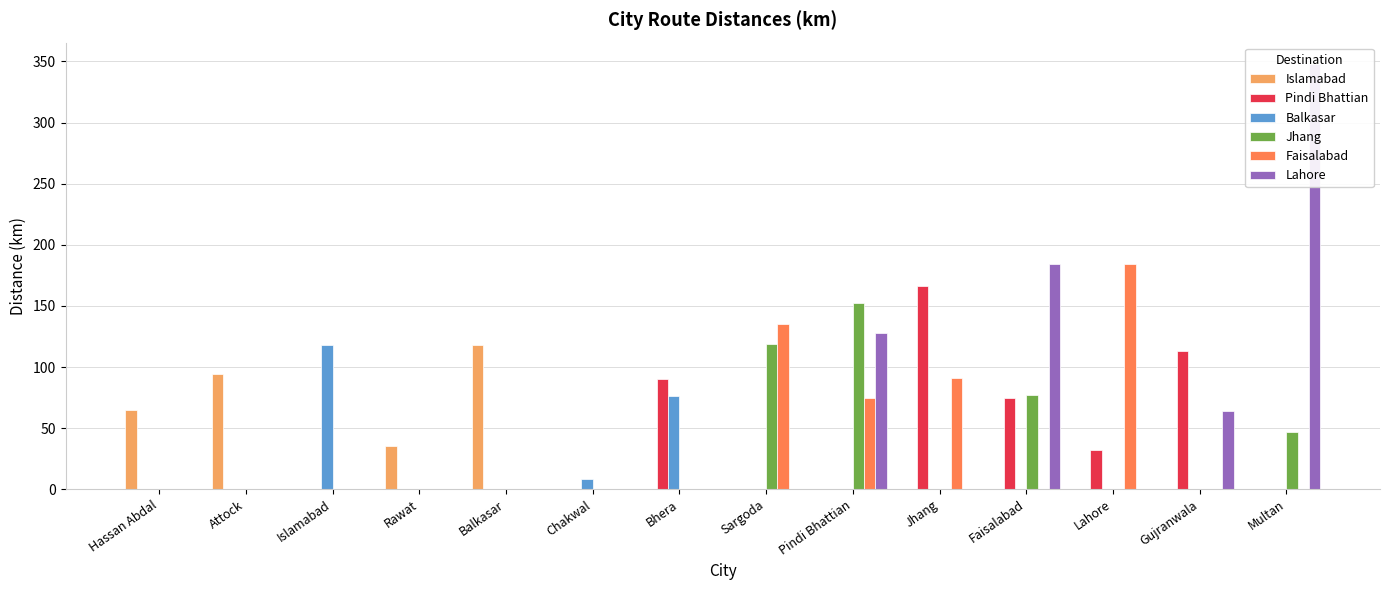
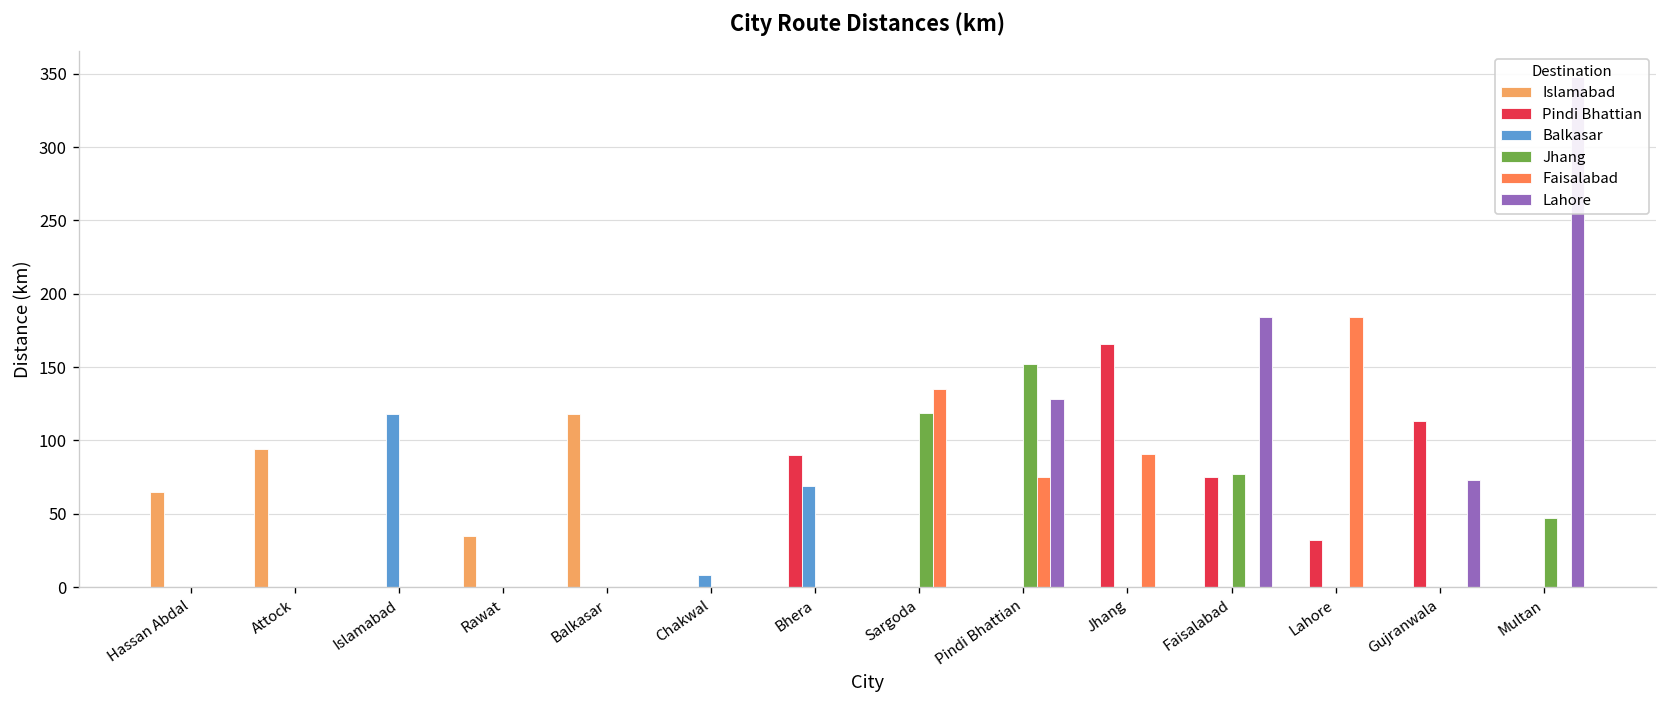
Balkasar, Bhera: 76 -> 69
Lahore, Gujranwala: 64 -> 73
